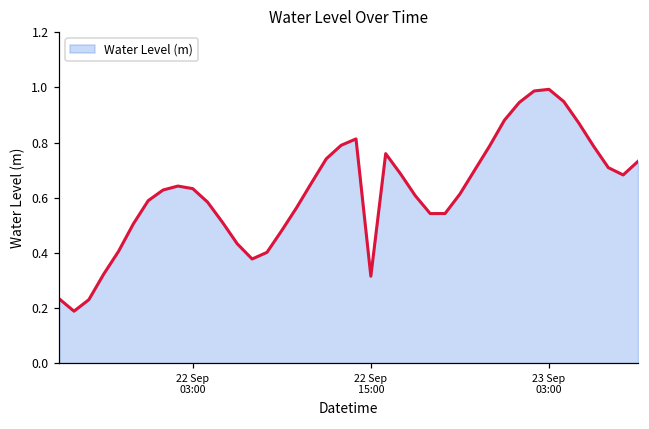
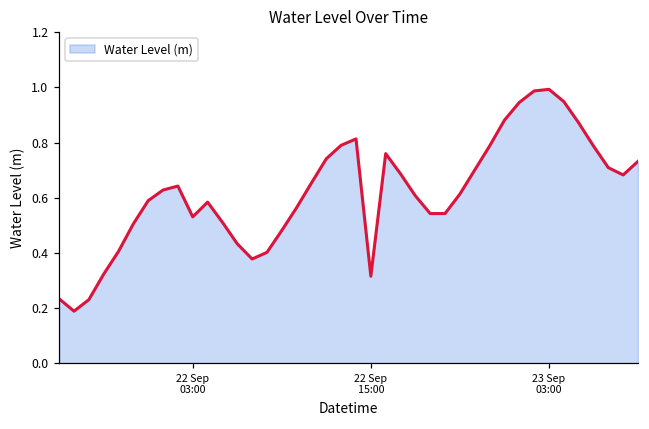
22 Sep 03:00: 0.63 -> 0.53
